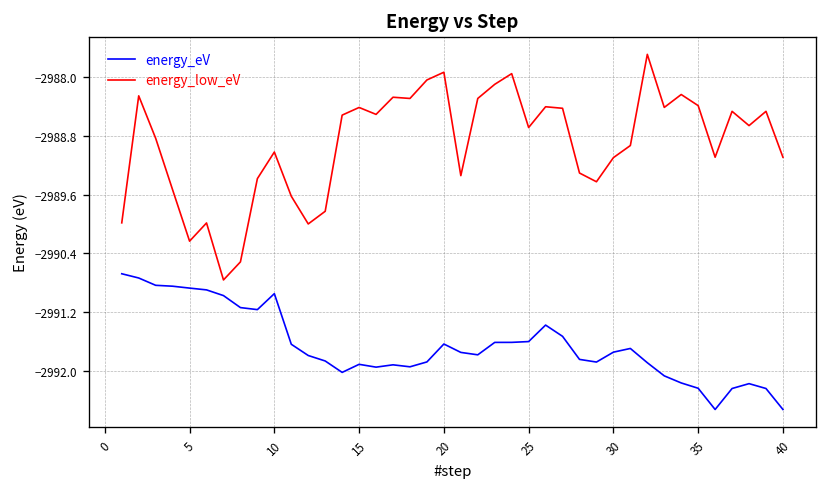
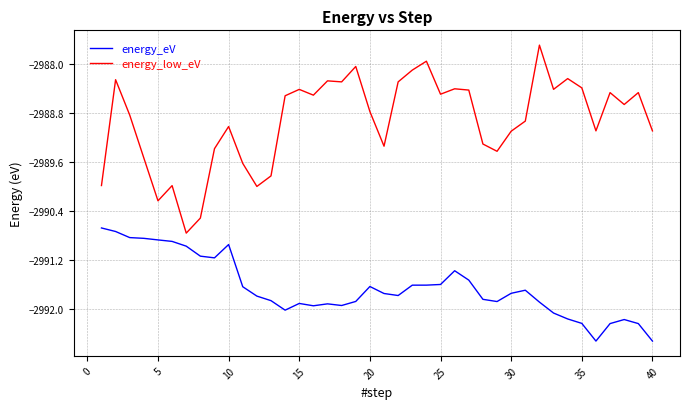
energy_low_eV, 20: -2987.9 -> -2988.8
energy_low_eV, 25: -2988.7 -> -2988.5
